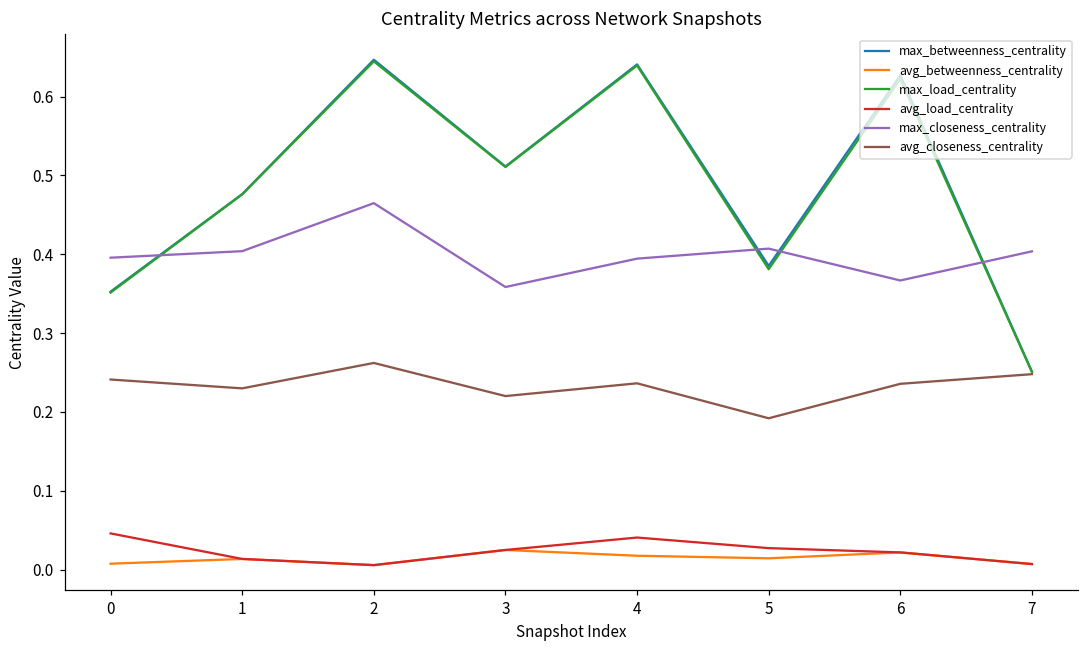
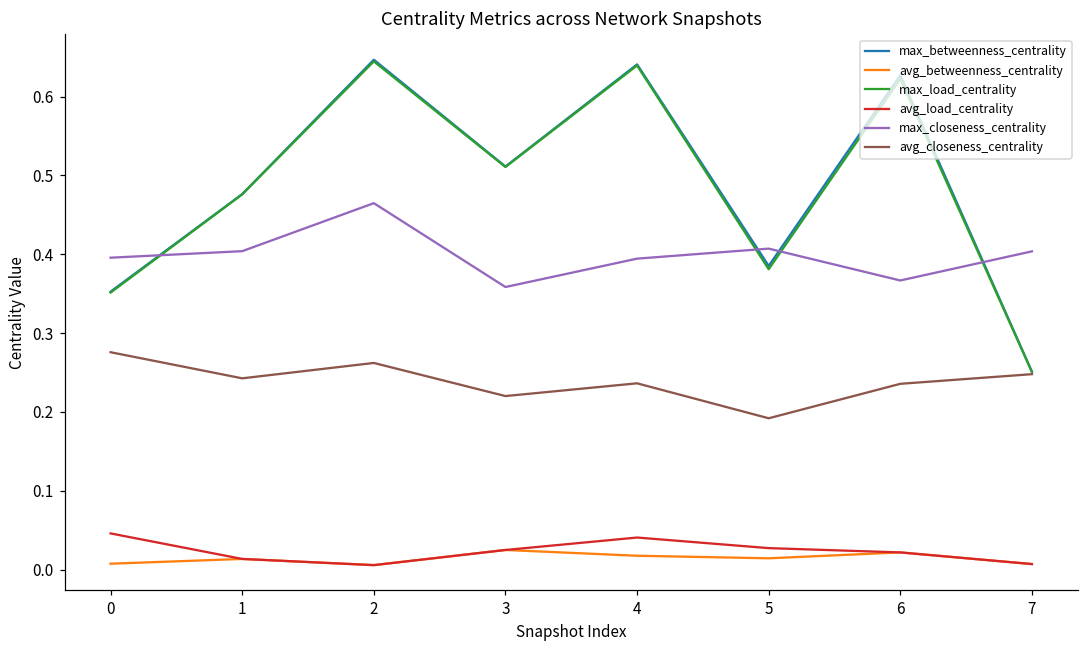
avg_closeness_centrality, 0: 0.24 -> 0.28
avg_closeness_centrality, 1: 0.23 -> 0.24
